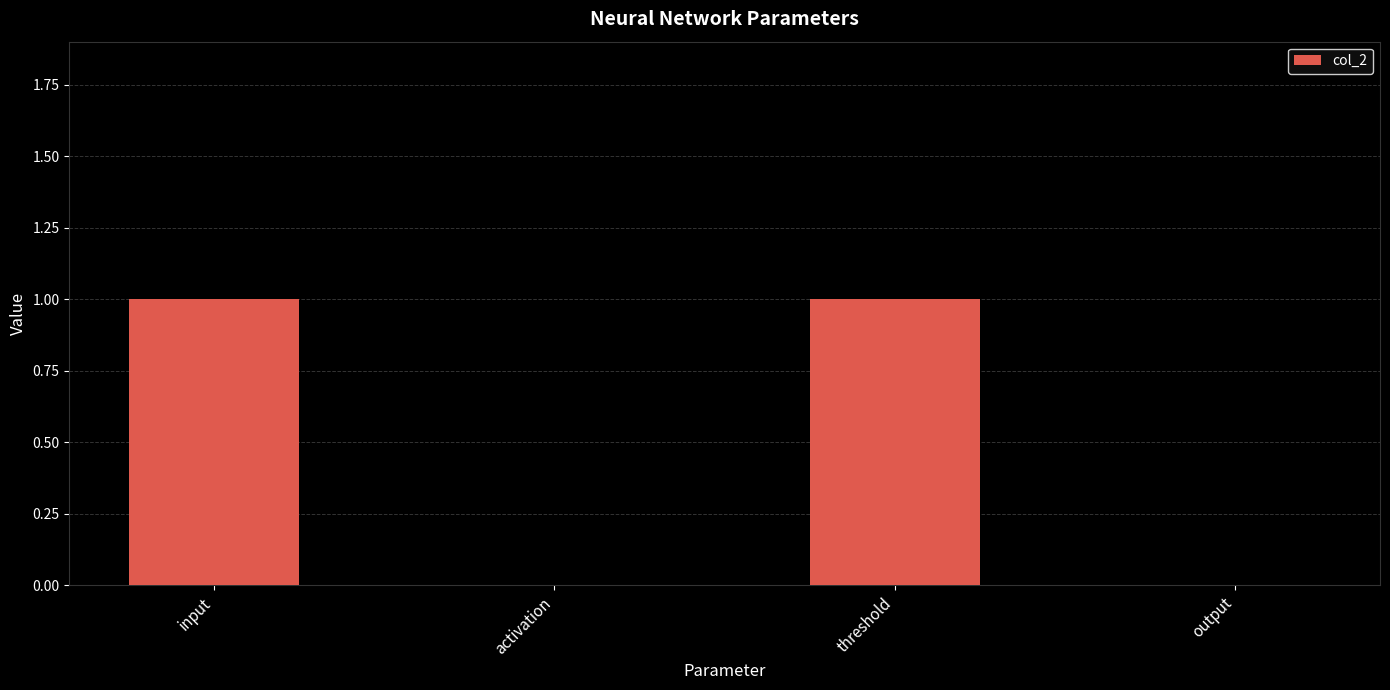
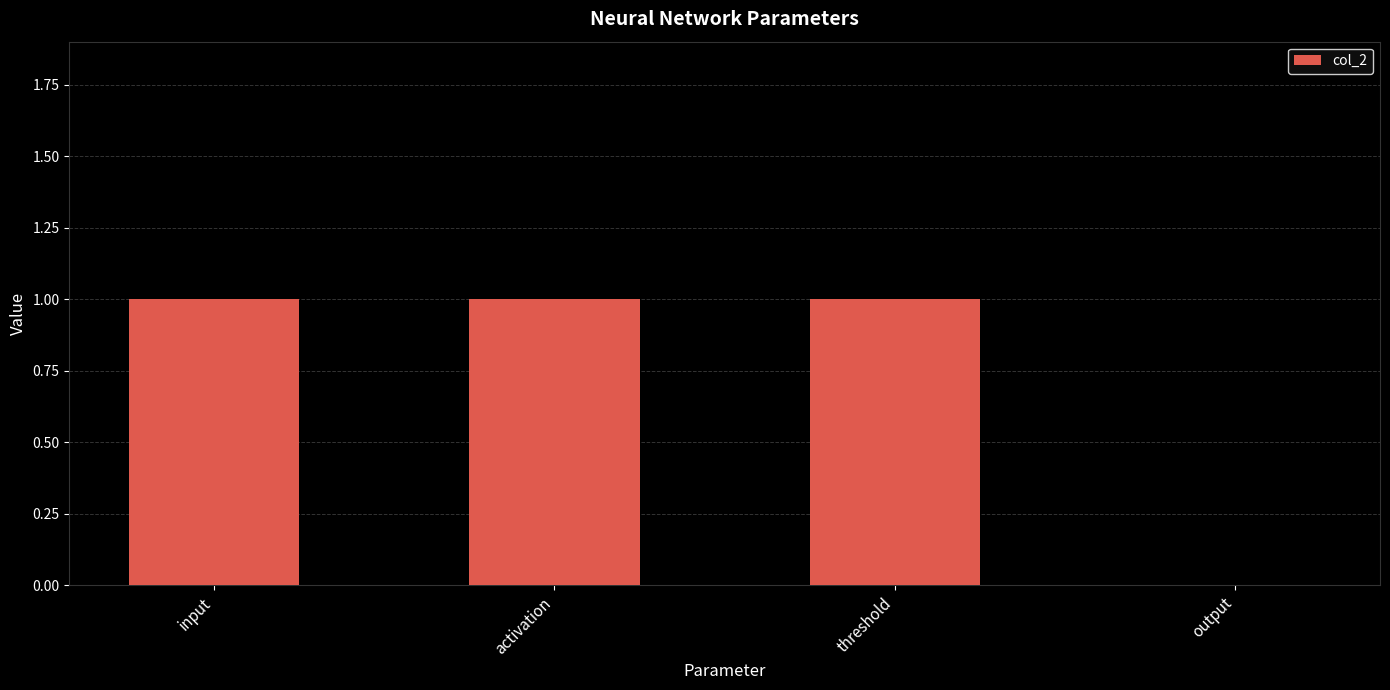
activation: 0 -> 1
